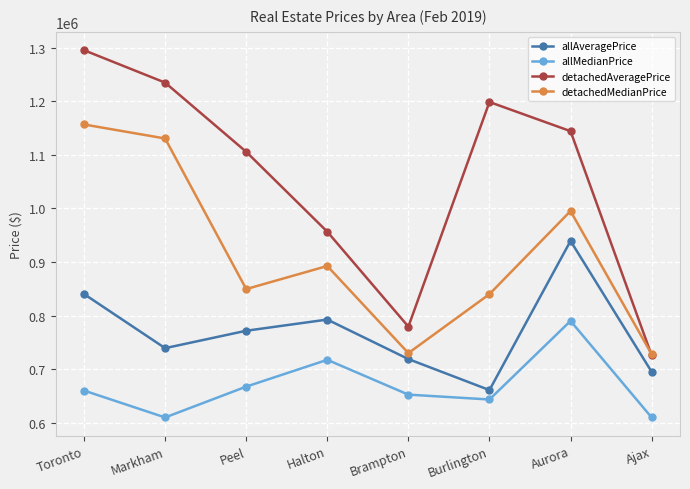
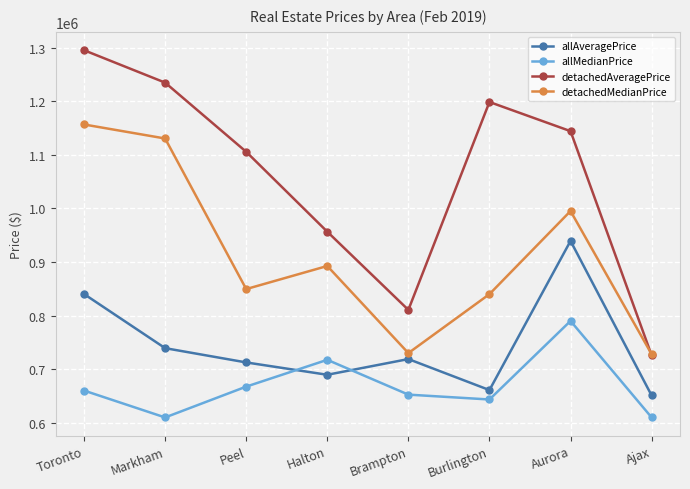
allAveragePrice, Peel: 770000 -> 710000
allAveragePrice, Halton: 790000 -> 690000
detachedAveragePrice, Brampton: 780000 -> 810000
allAveragePrice, Ajax: 700000 -> 650000
